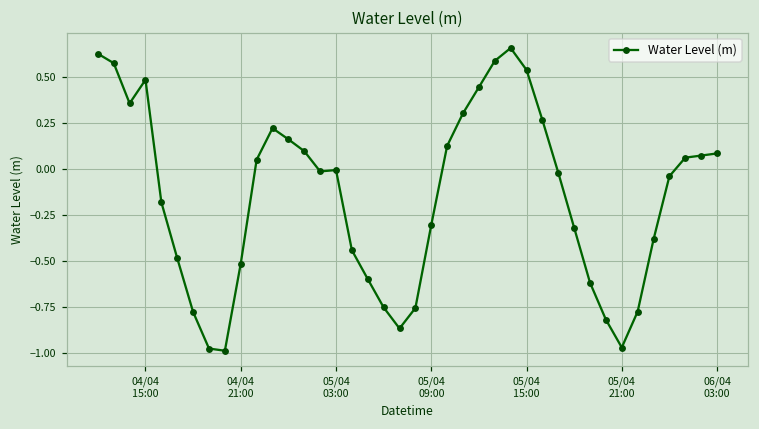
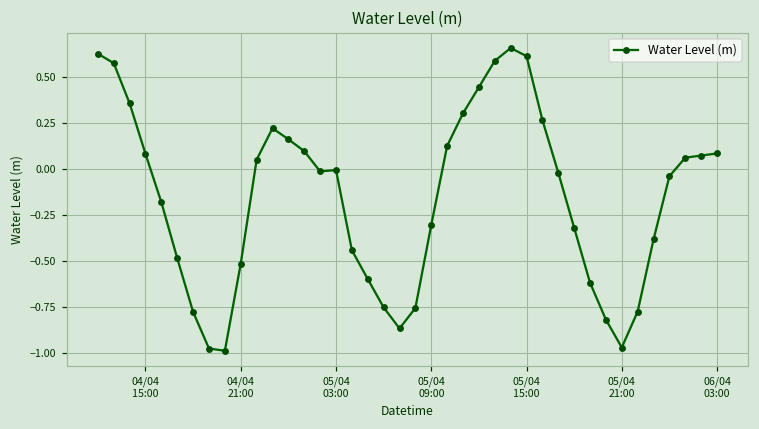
04/04 15:00: 0.48 -> 0.08
05/04 15:00: 0.54 -> 0.61
